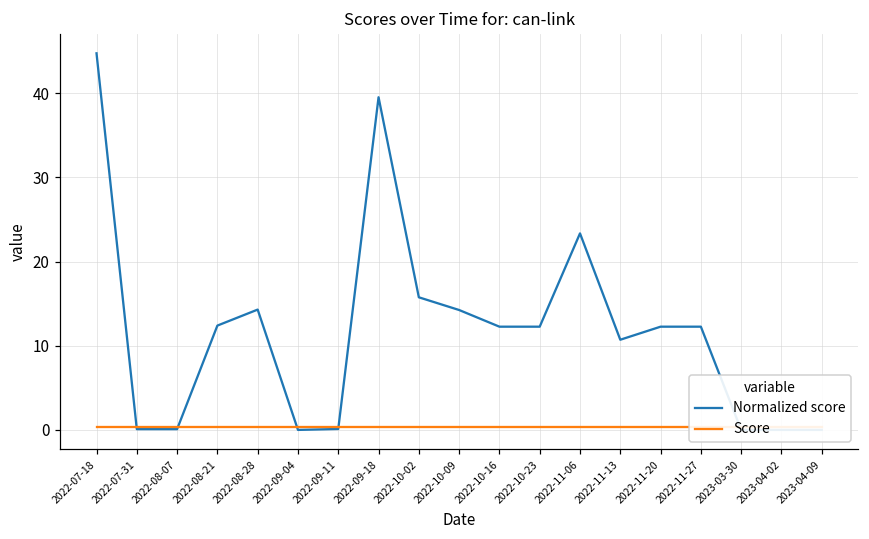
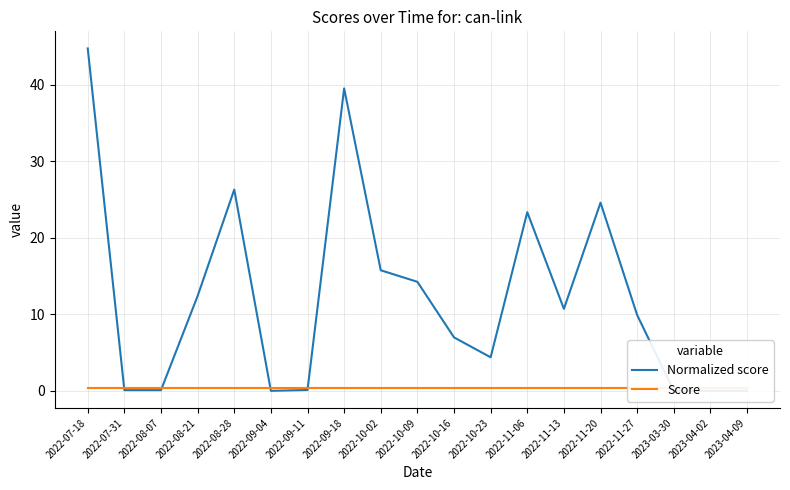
Normalized score, 2022-08-28: 14 -> 26
Normalized score, 2022-10-16: 12 -> 7
Normalized score, 2022-10-23: 12 -> 4
Normalized score, 2022-11-20: 12 -> 25
Normalized score, 2022-11-27: 12 -> 10
